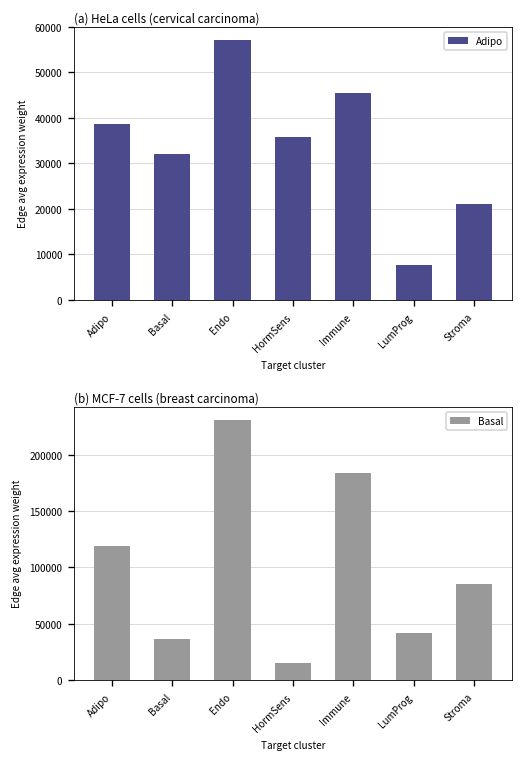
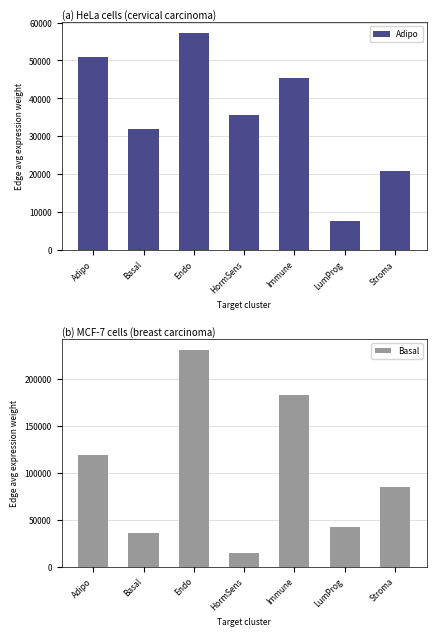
(a) HeLa cells (cervical carcinoma), Adipo: 39000 -> 51000
